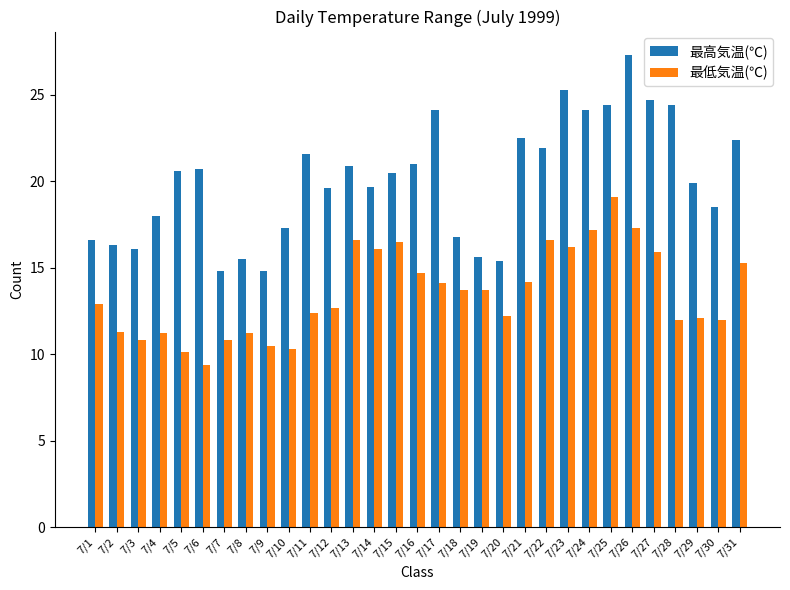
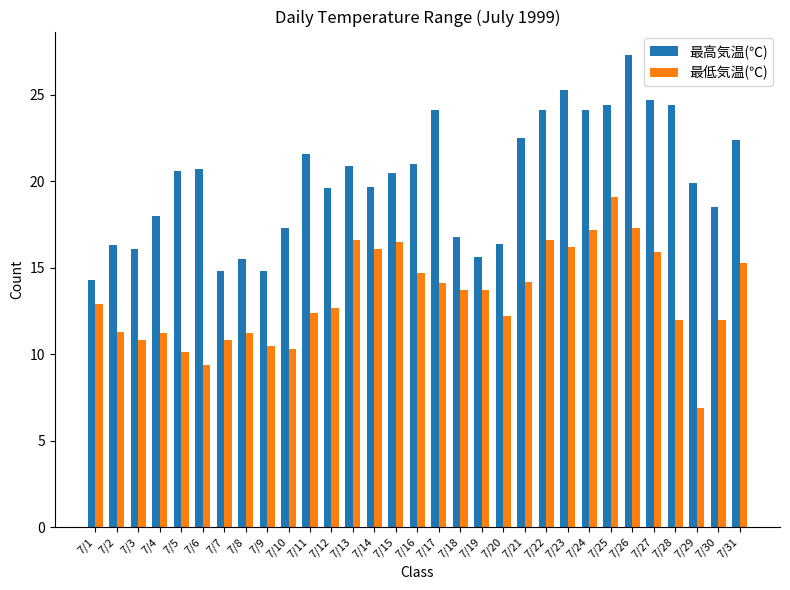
最高気温(℃), 7/1: 16.6 -> 14.3
最高気温(℃), 7/20: 15.4 -> 16.4
最高気温(℃), 7/22: 21.9 -> 24.1
最低気温(℃), 7/29: 12.1 -> 6.9
